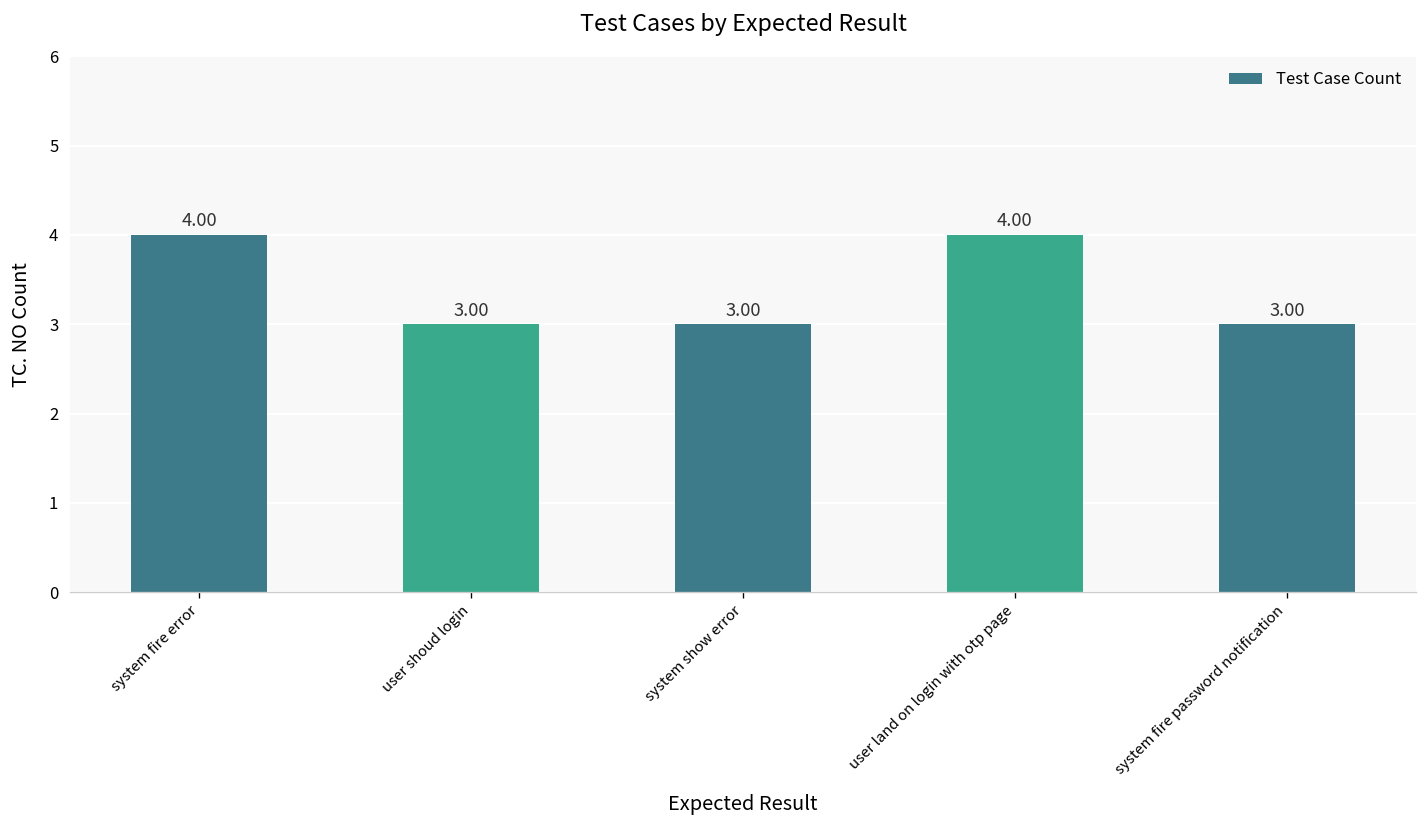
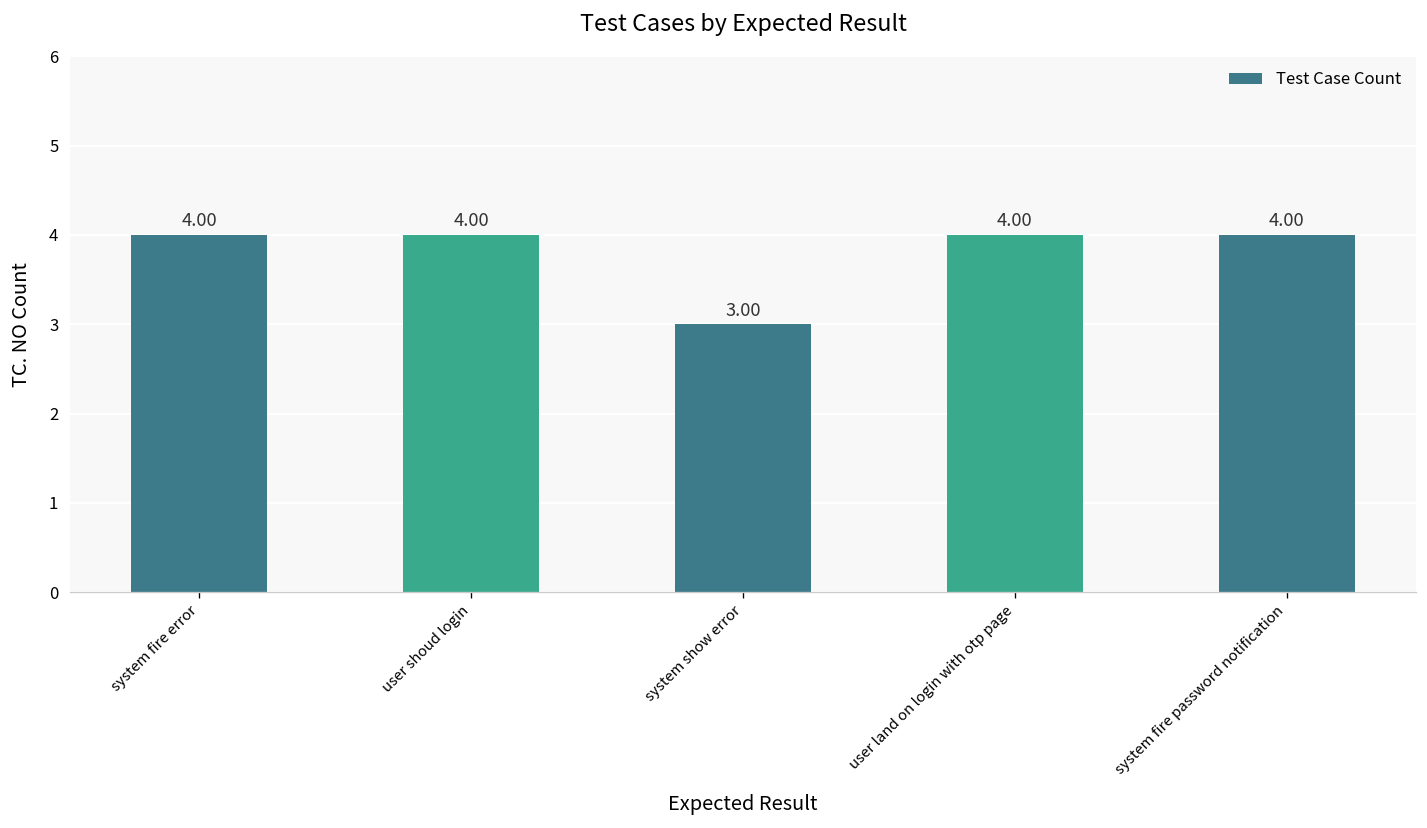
user shoud login: 3.00 -> 4.00
system fire password notification: 3.00 -> 4.00
